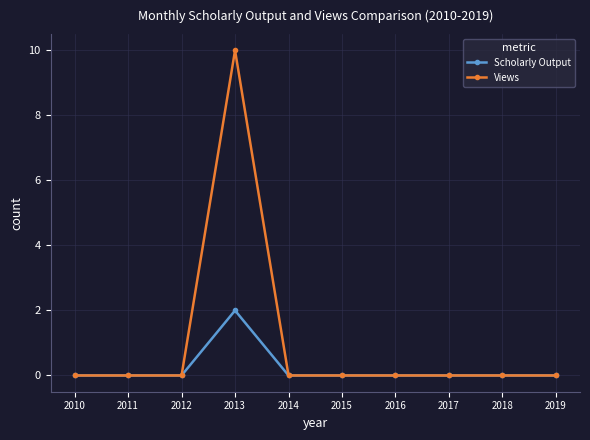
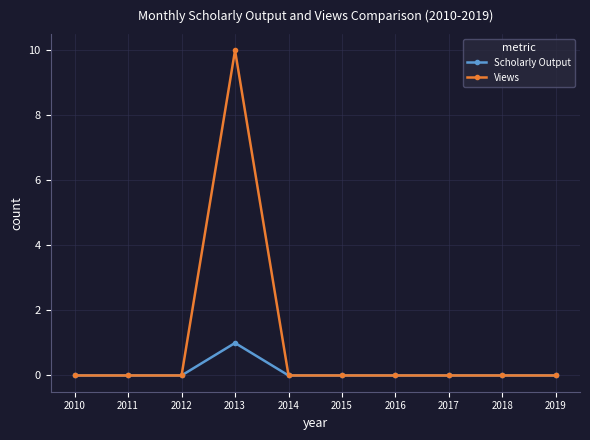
Scholarly Output, 2013: 2 -> 1
